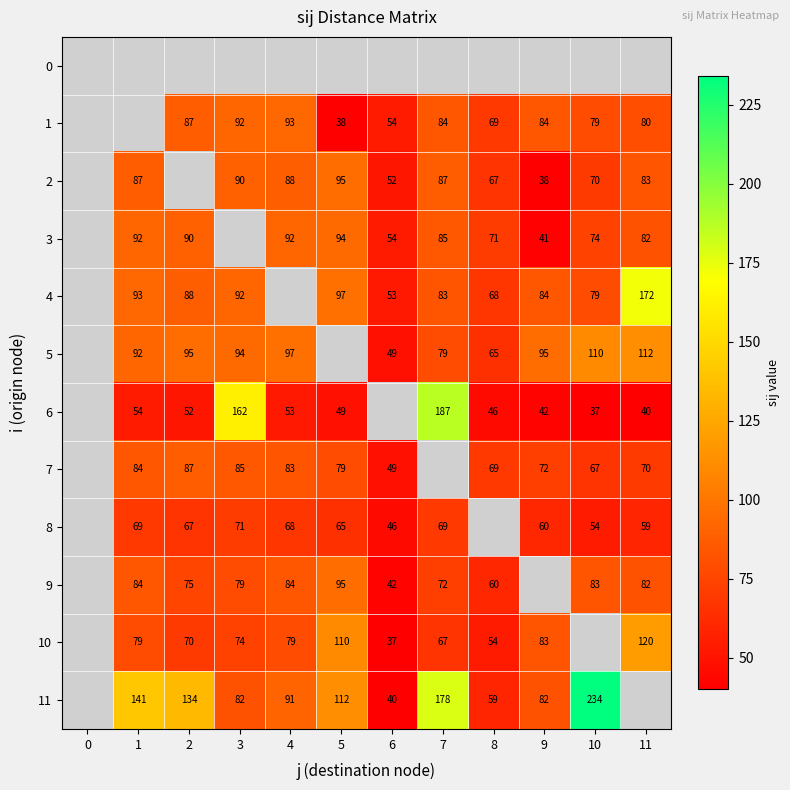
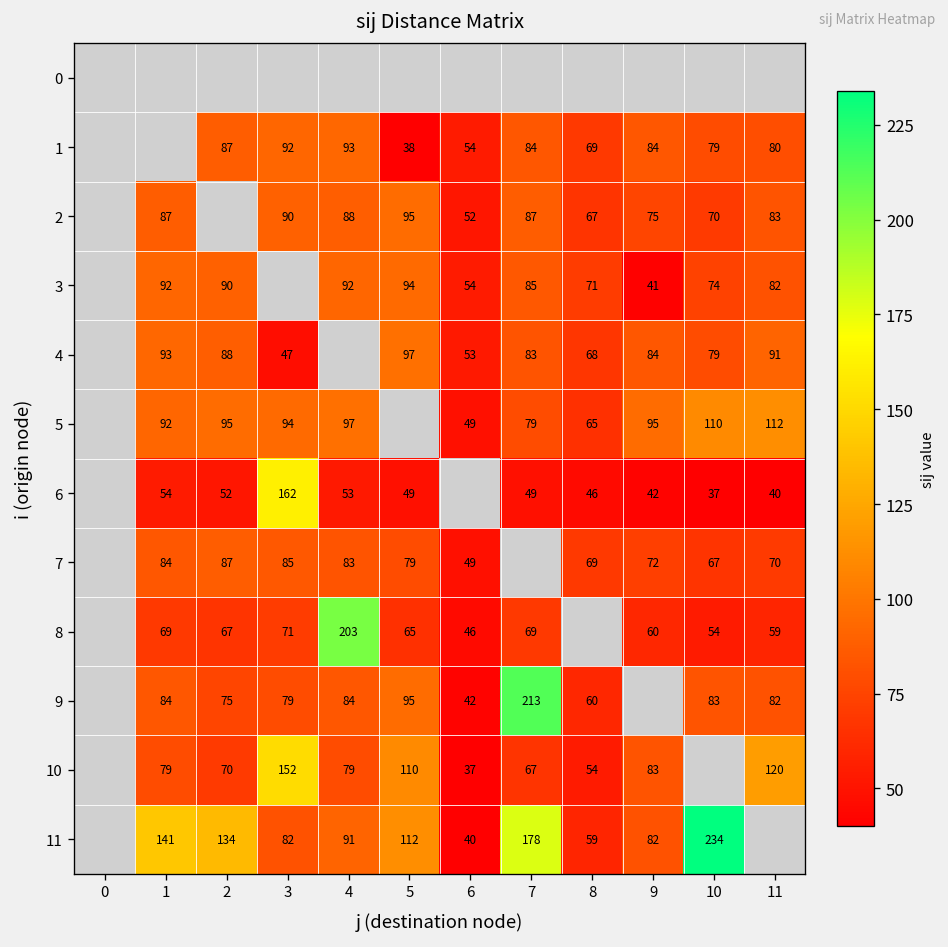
2, 9: 38 -> 75
4, 3: 92 -> 47
4, 11: 172 -> 91
6, 7: 187 -> 49
8, 4: 68 -> 203
9, 7: 72 -> 213
10, 3: 74 -> 152
